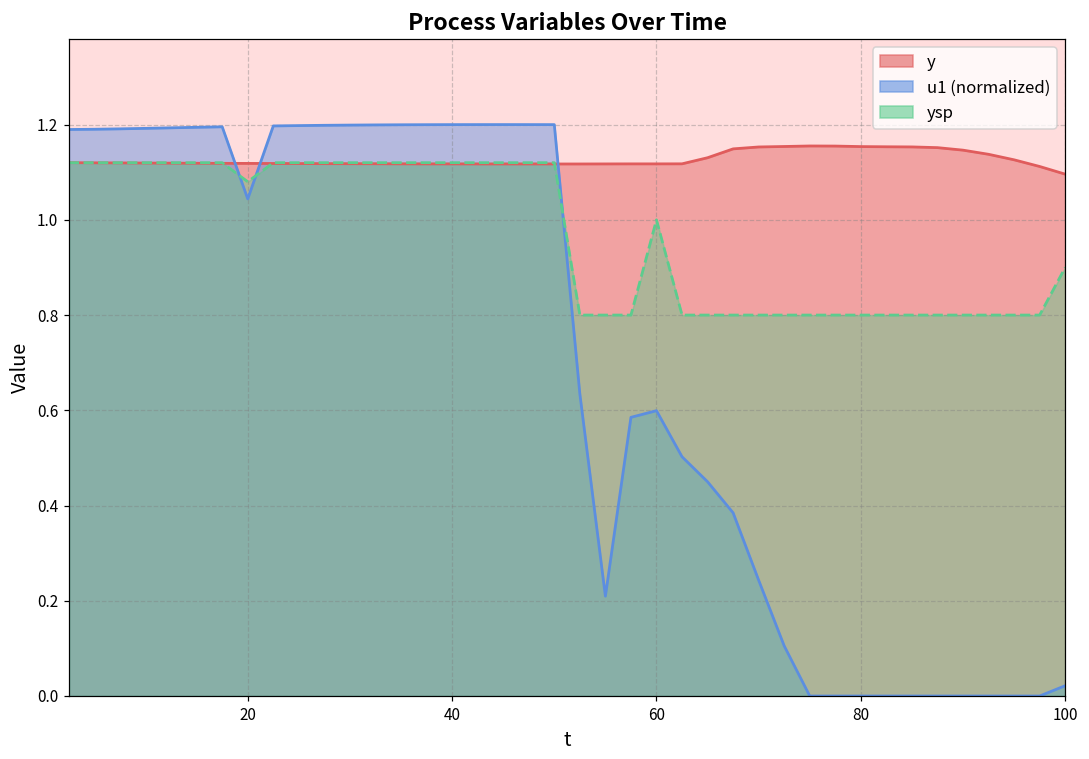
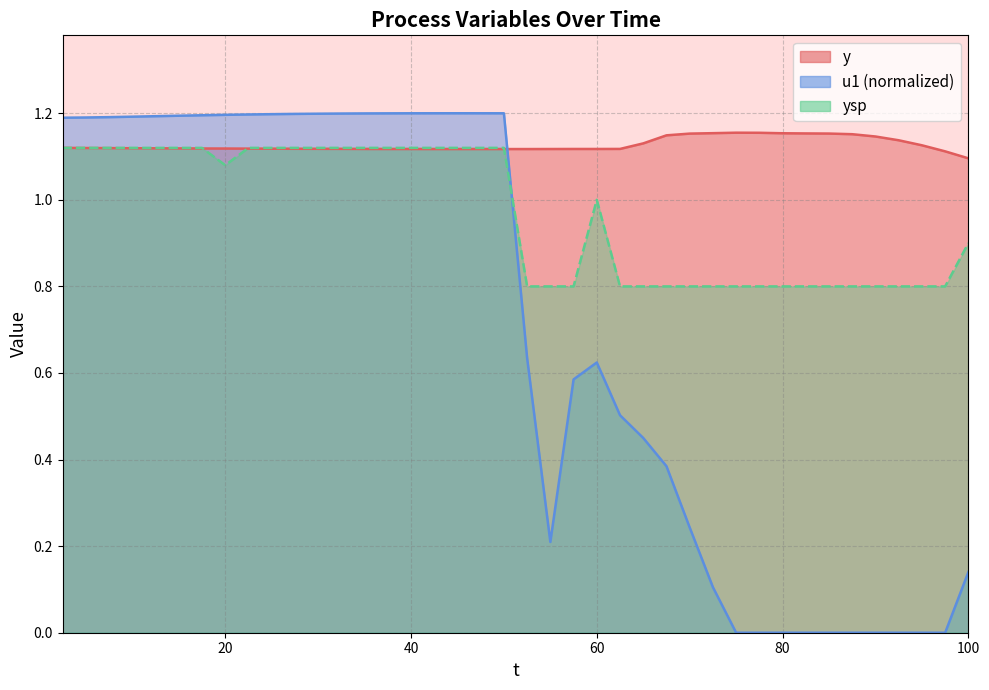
u1 (normalized), 20: 1.04 -> 1.20
u1 (normalized), 60: 0.60 -> 0.62
u1 (normalized), 100: 0.02 -> 0.14
